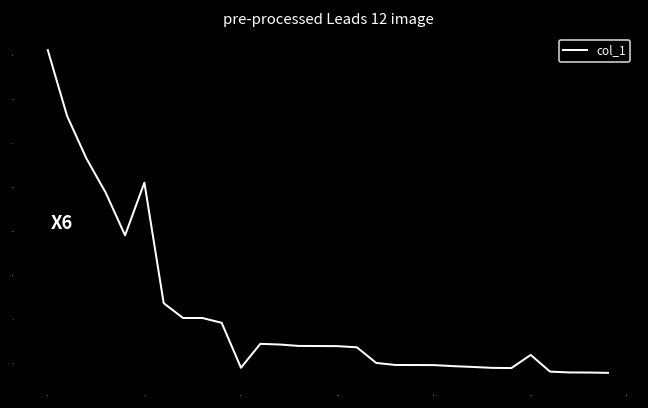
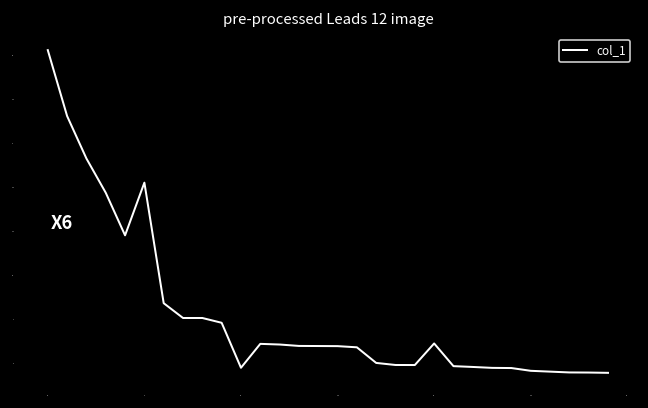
20: 5.9 -> 6.9
25: 6.4 -> 5.7
